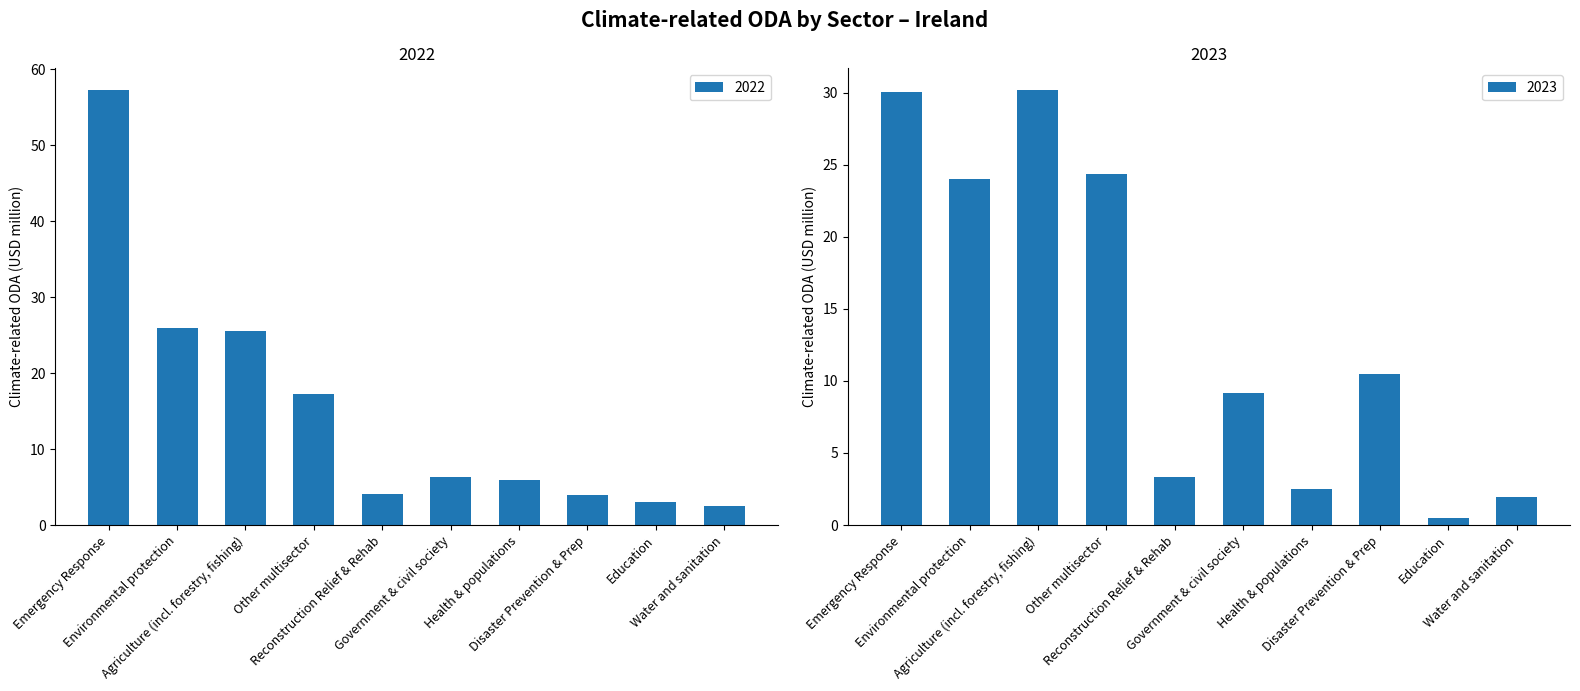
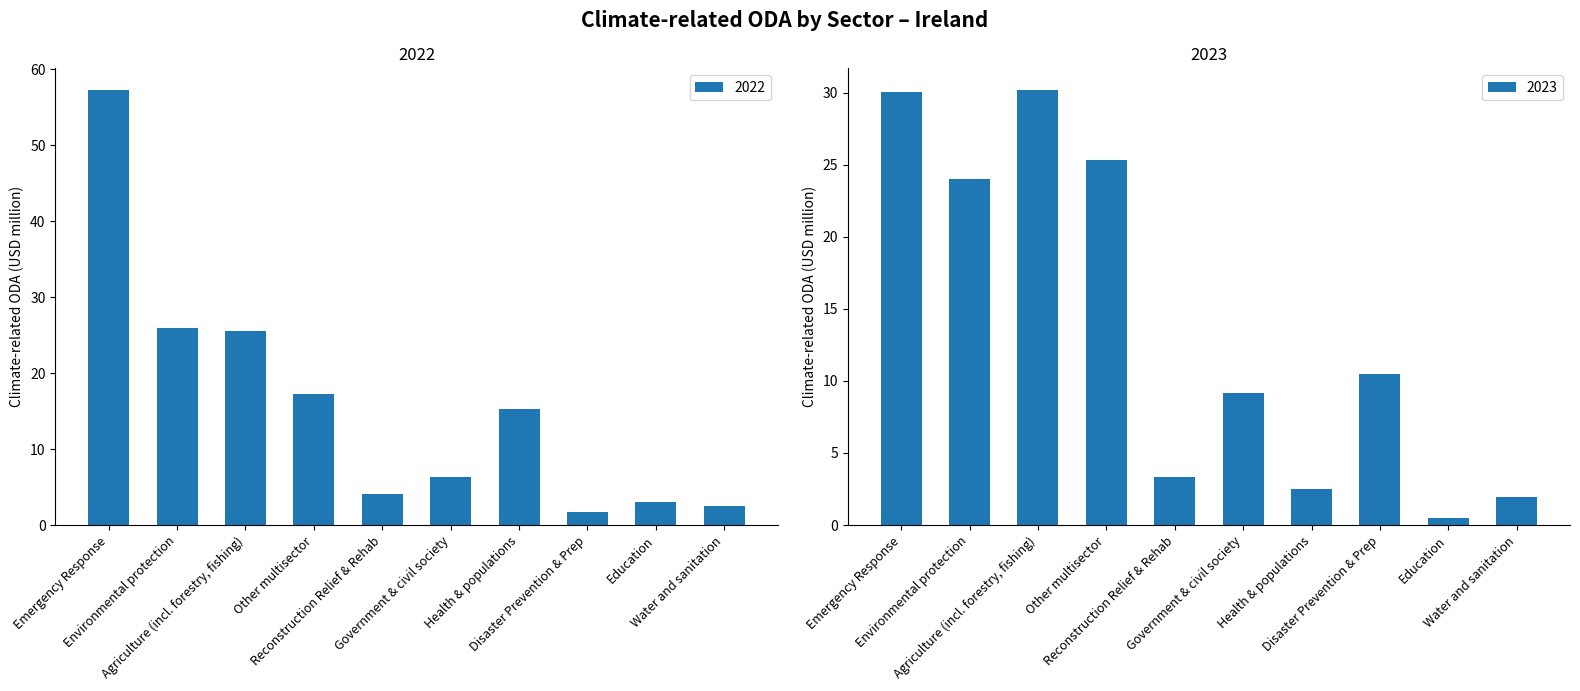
2022, Health & populations: 6 -> 15
2022, Disaster Prevention & Prep: 4 -> 2
2023, Other multisector: 24.4 -> 25.3
